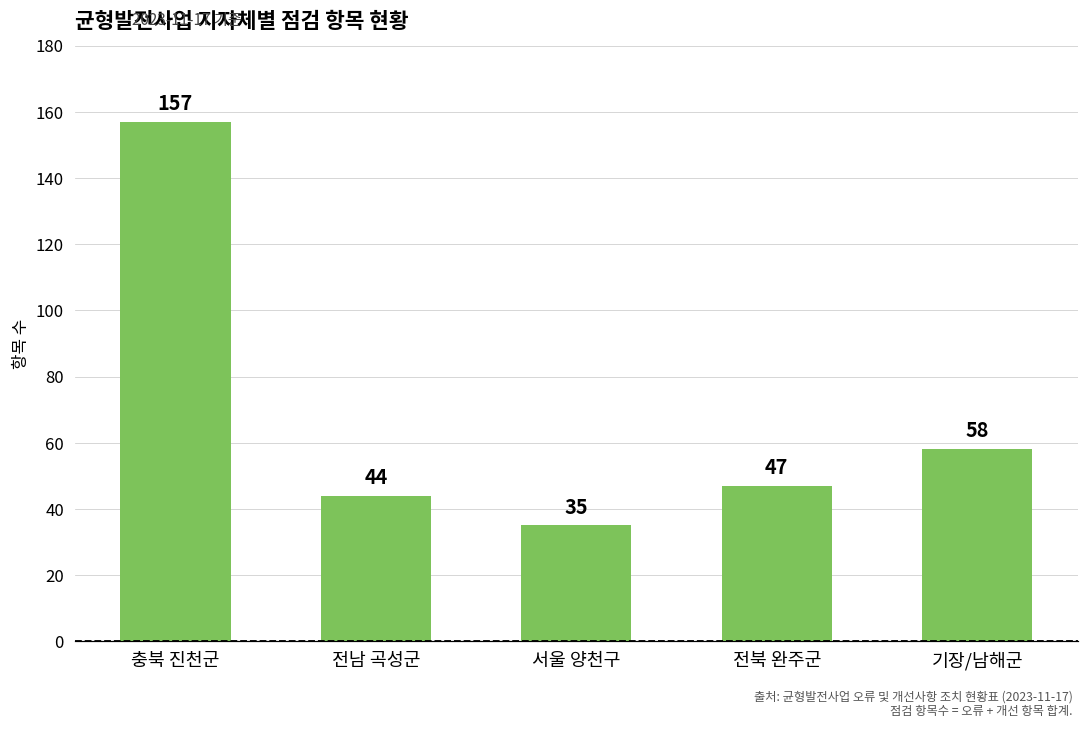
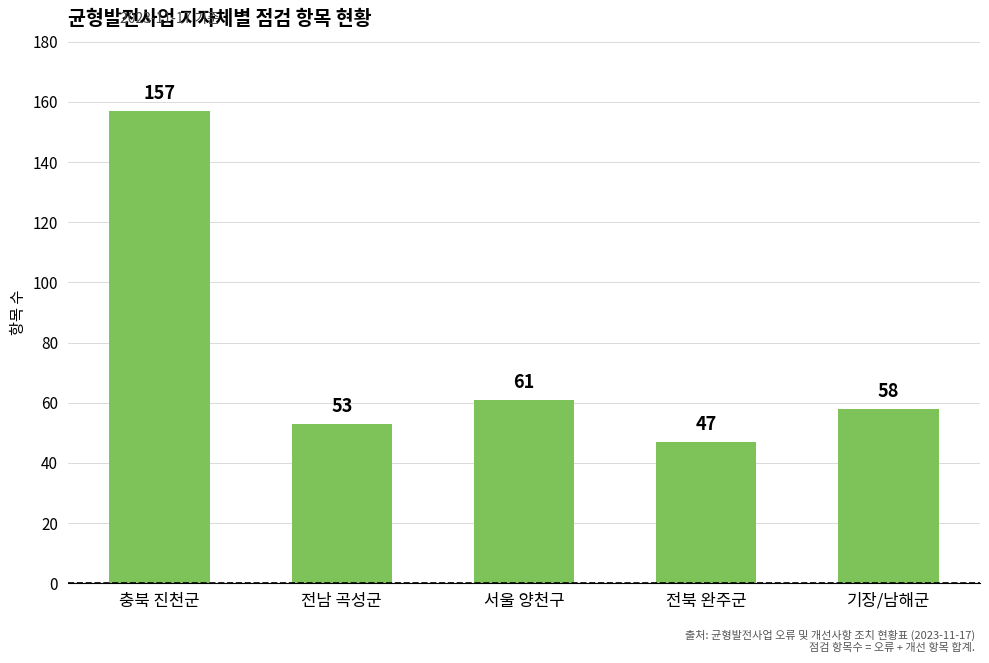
전남 곡성군: 44 -> 53
서울 양천구: 35 -> 61
